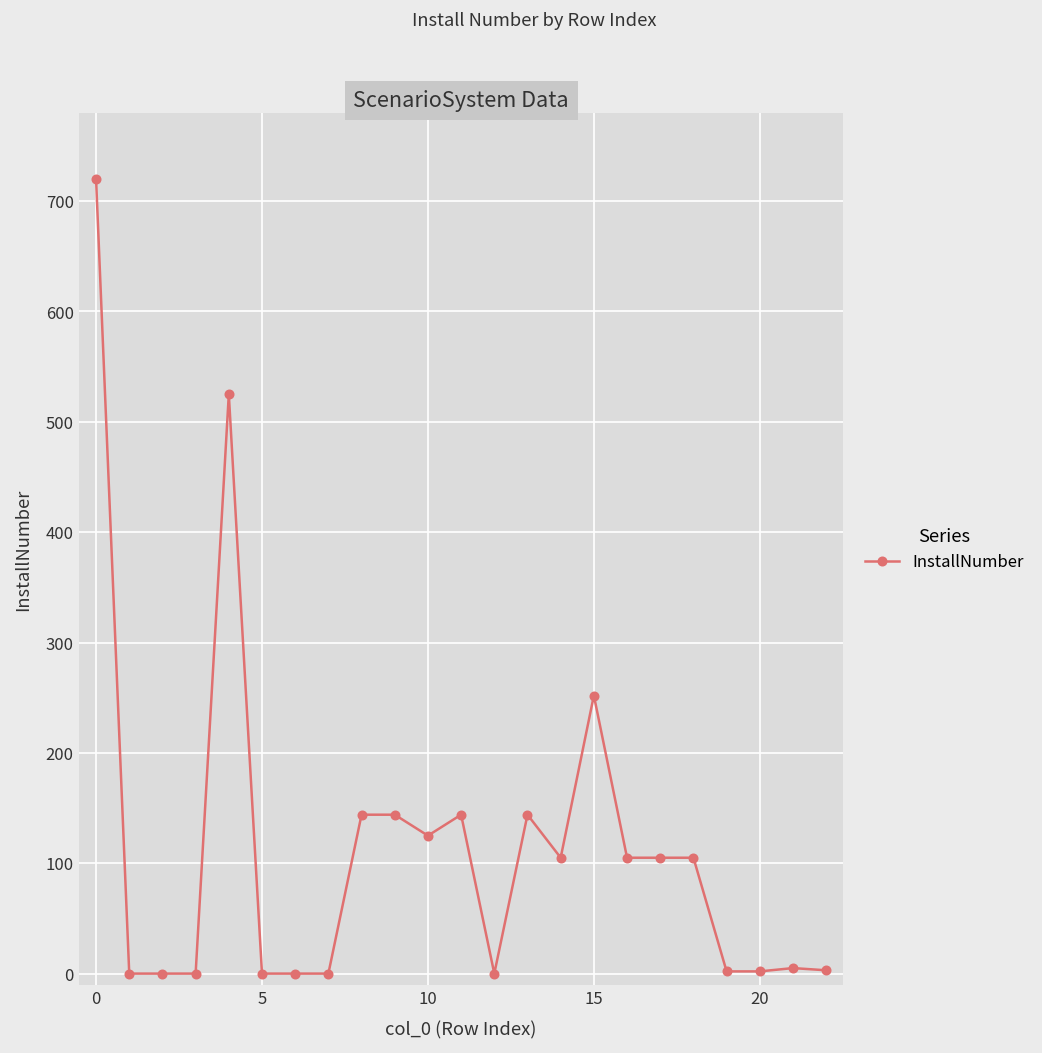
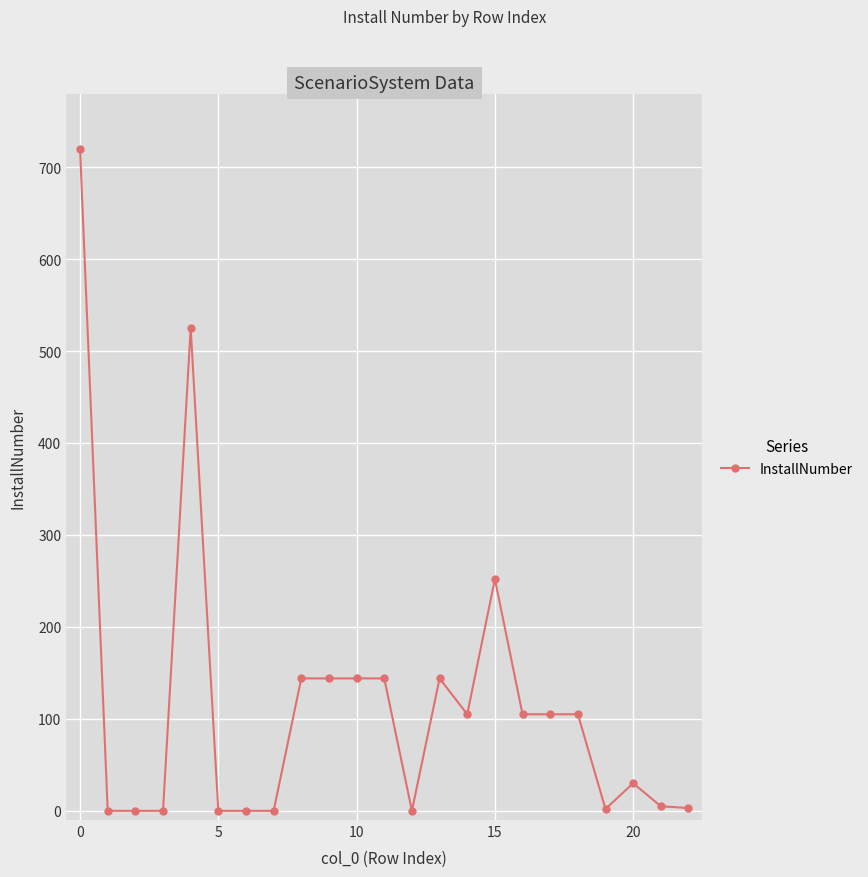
10: 130 -> 140
20: 0 -> 30
